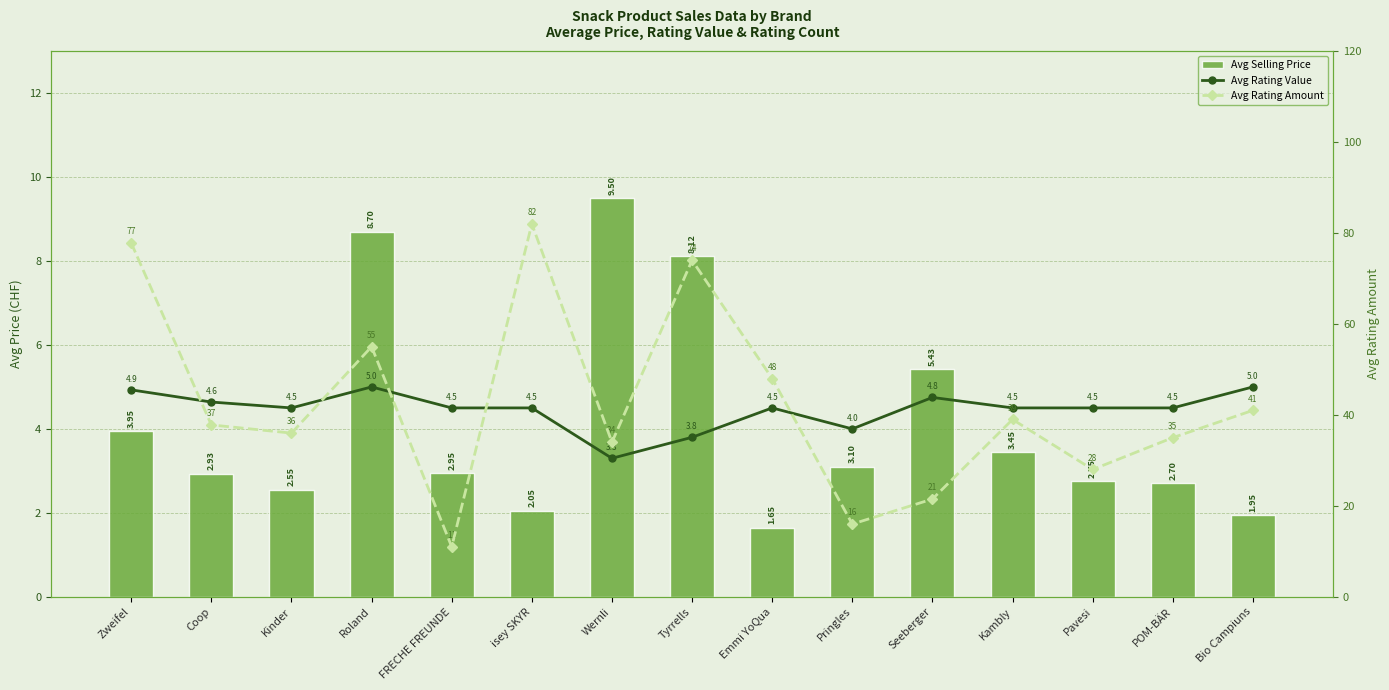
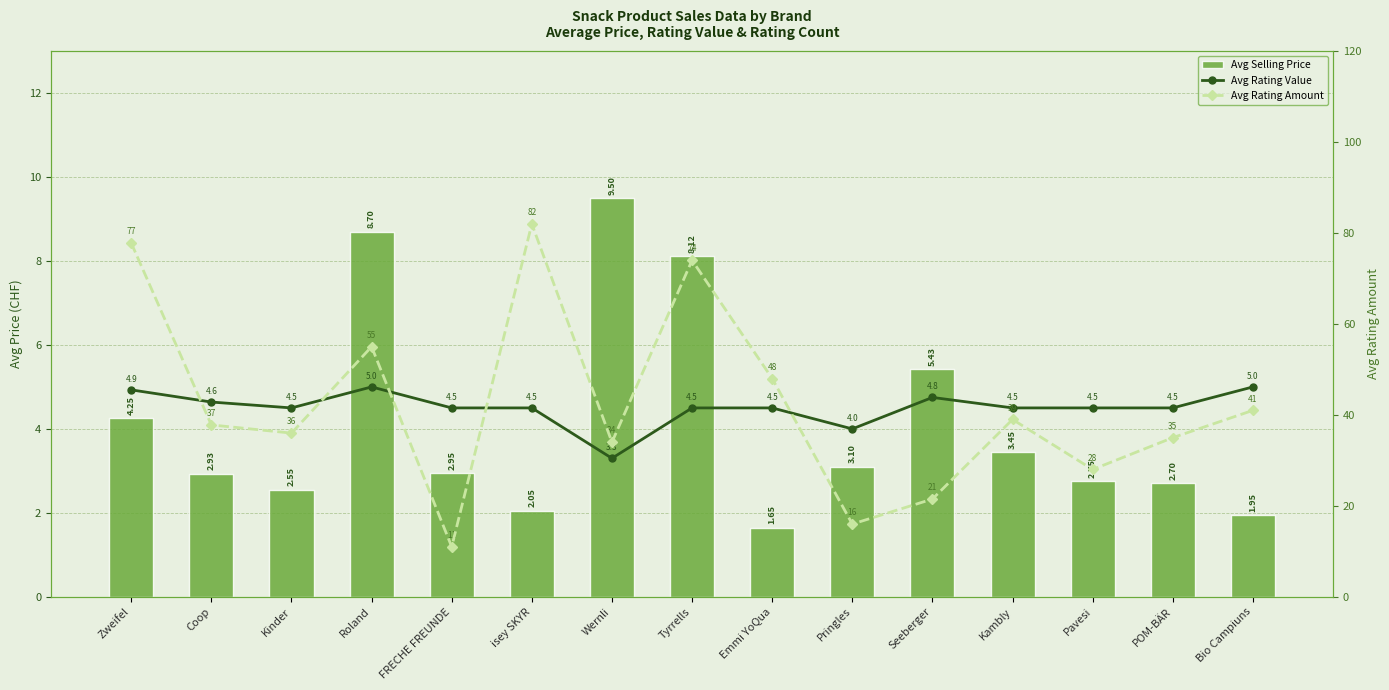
Avg Selling Price, Zweifel: 3.95 -> 4.25
Avg Rating Value, Tyrrells: 3.8 -> 4.5
